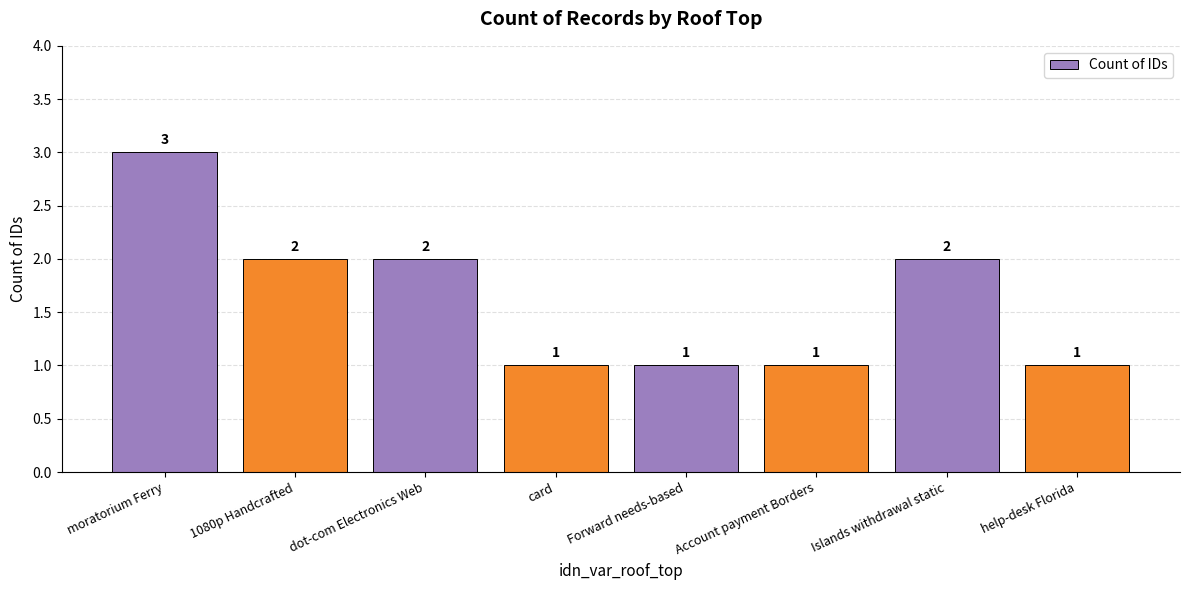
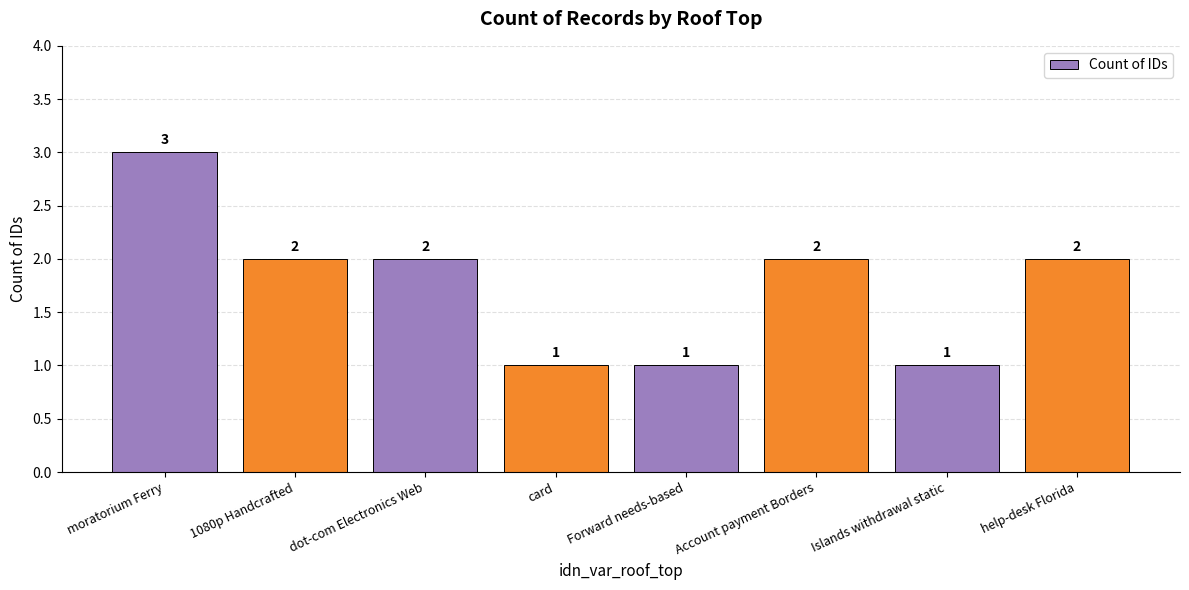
Account payment Borders: 1 -> 2
Islands withdrawal static: 2 -> 1
help-desk Florida: 1 -> 2
